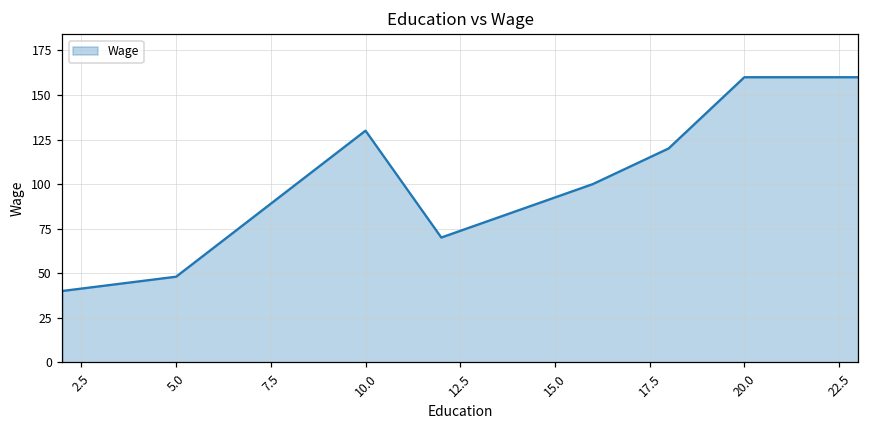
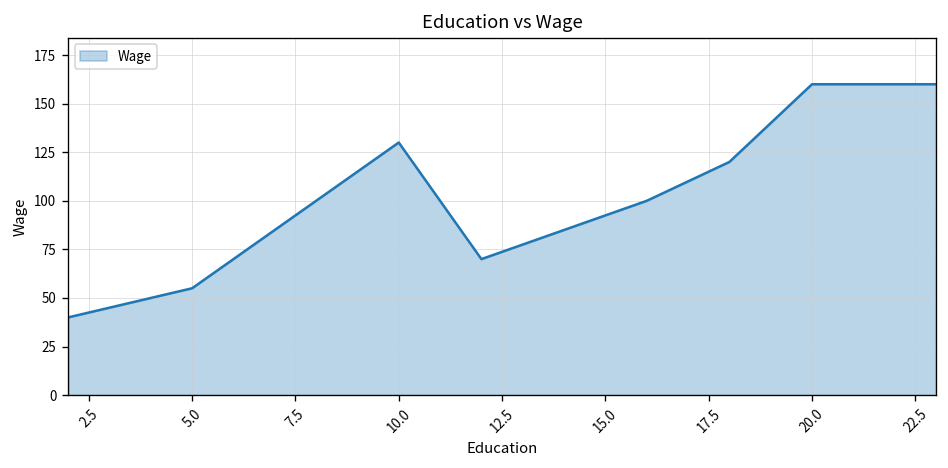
5.0: 48 -> 55
